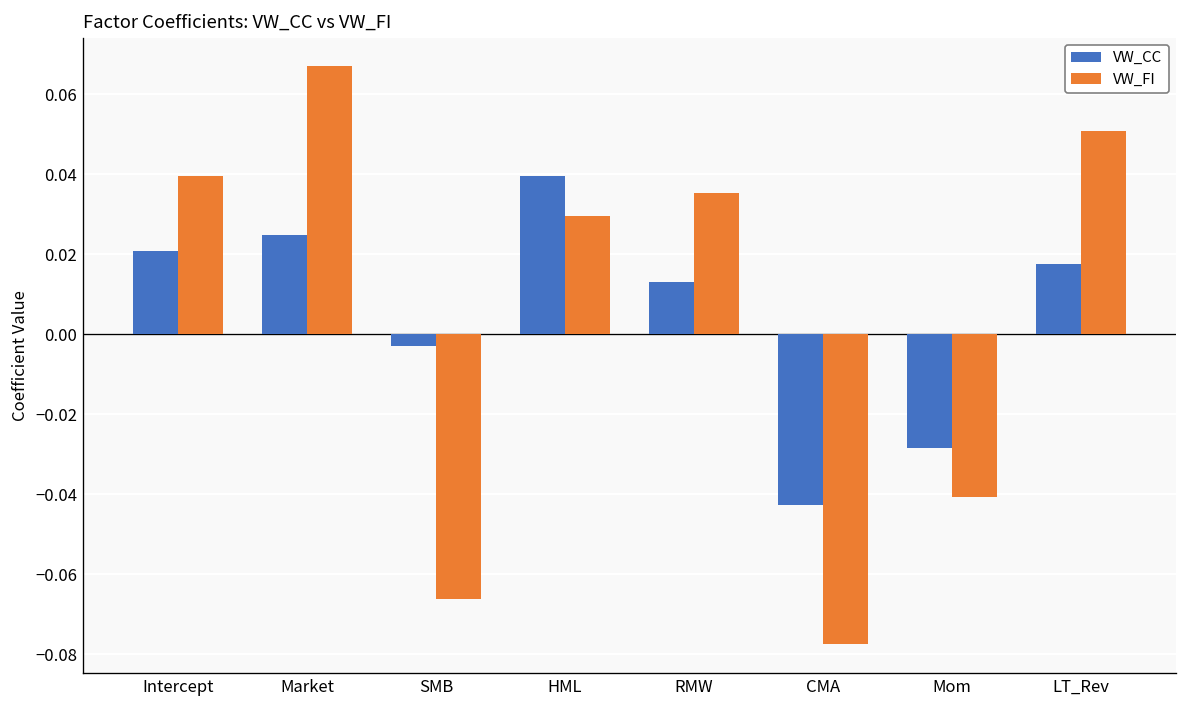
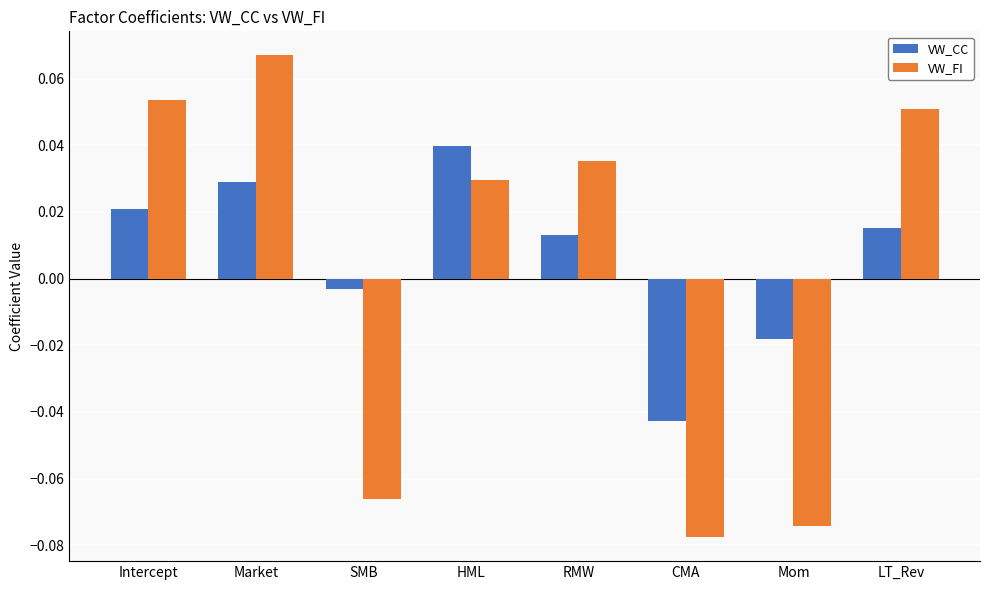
VW_FI, Intercept: 0.040 -> 0.054
VW_CC, Market: 0.025 -> 0.029
VW_CC, Mom: -0.028 -> -0.018
VW_FI, Mom: -0.041 -> -0.074
VW_CC, LT_Rev: 0.018 -> 0.015
